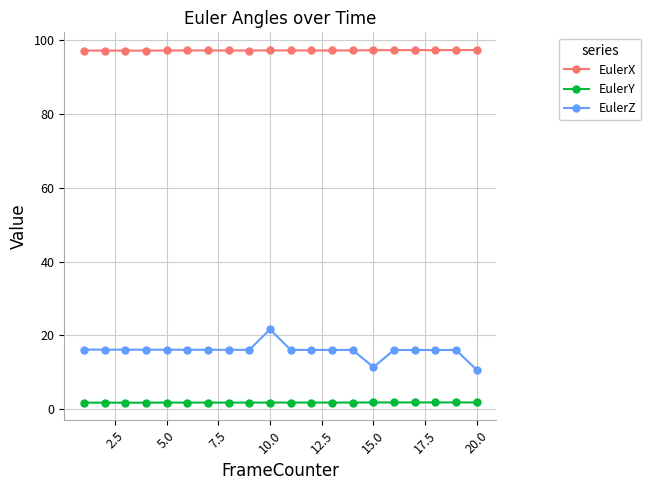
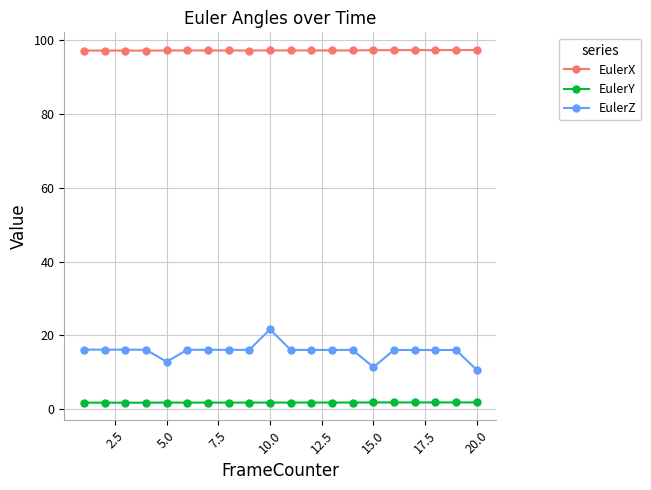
EulerZ, 5.0: 16 -> 13
